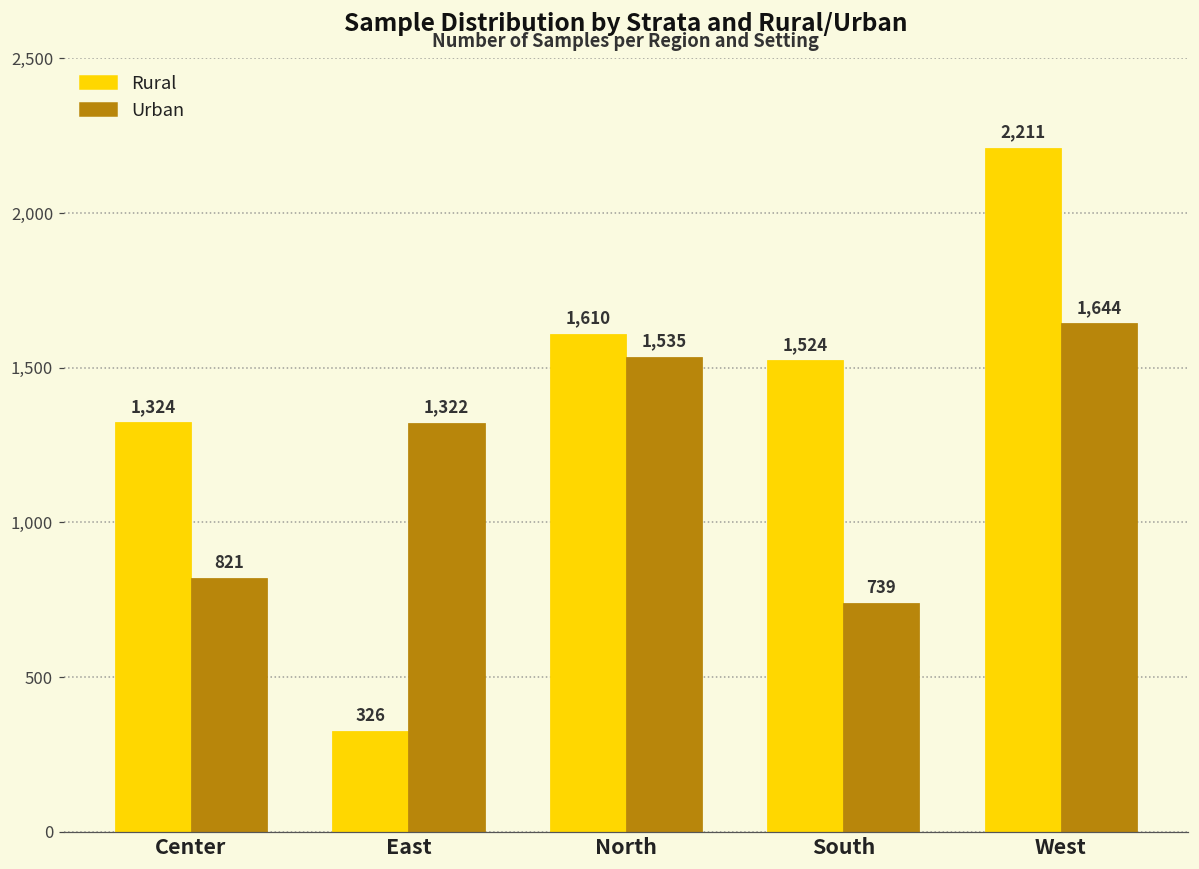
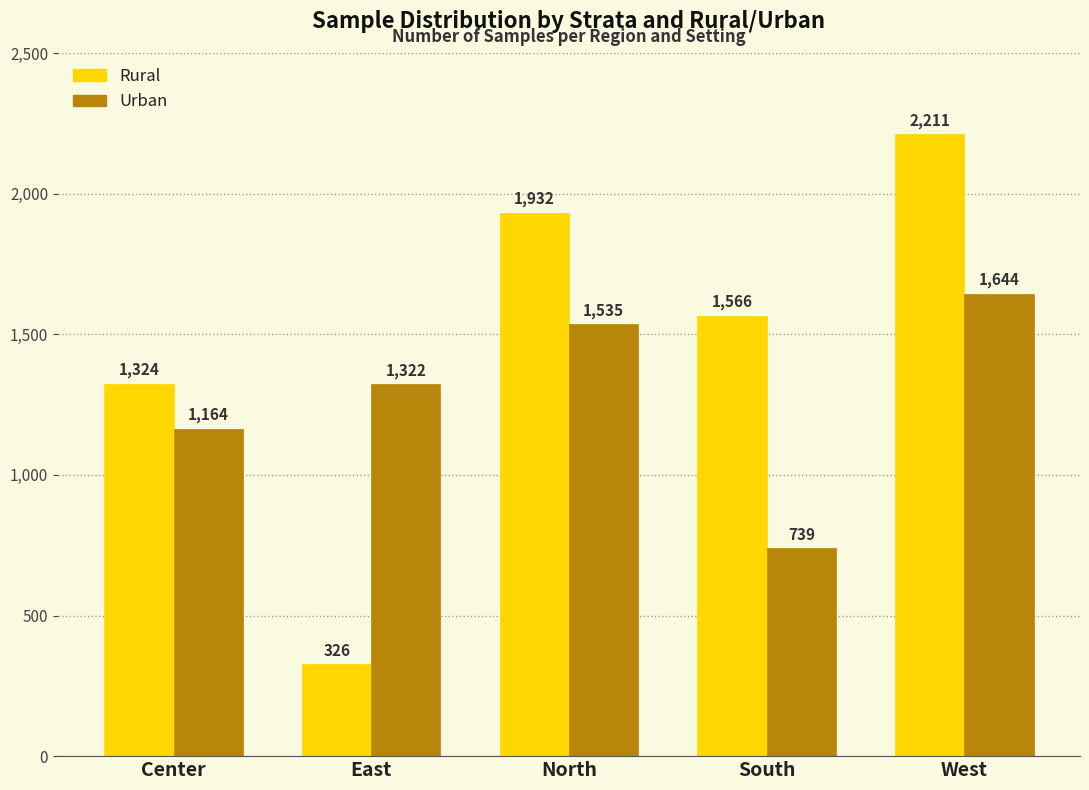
Urban, Center: 821 -> 1,164
Rural, North: 1,610 -> 1,932
Rural, South: 1,524 -> 1,566
